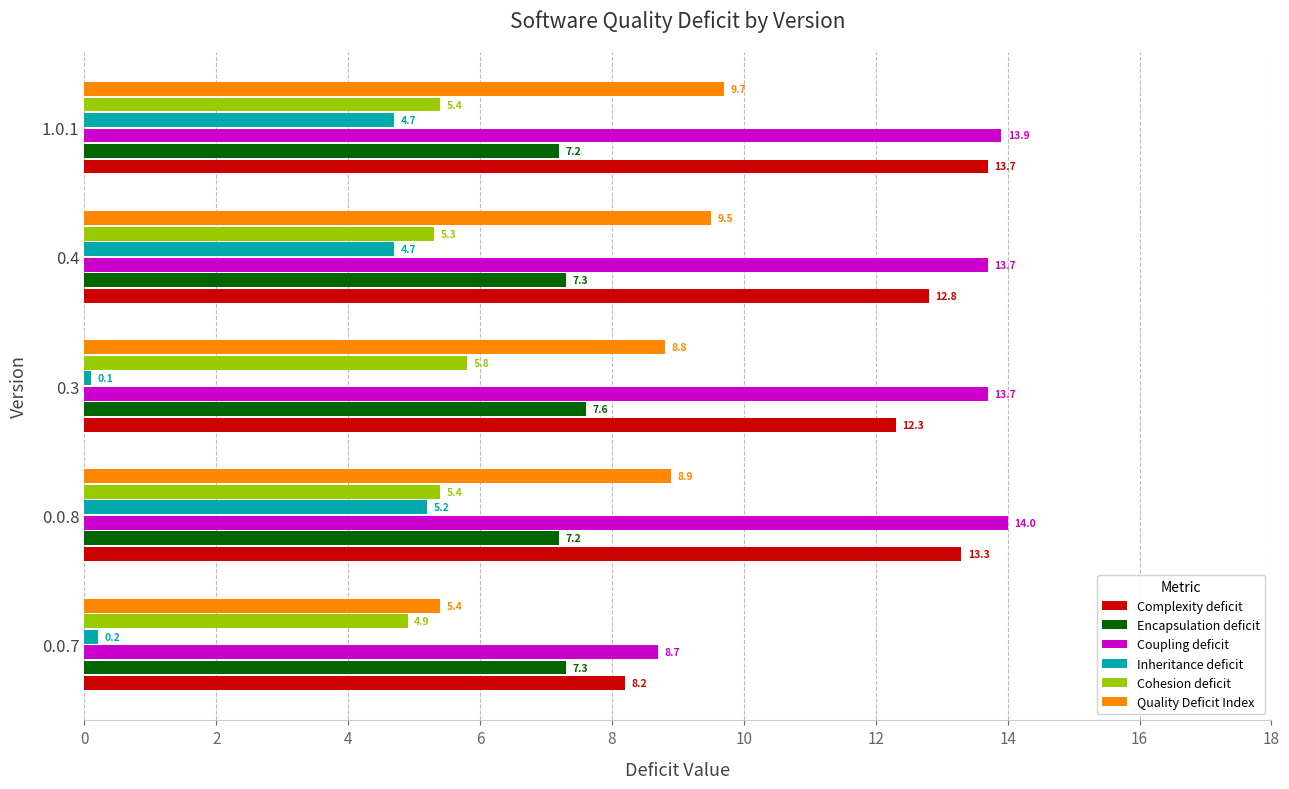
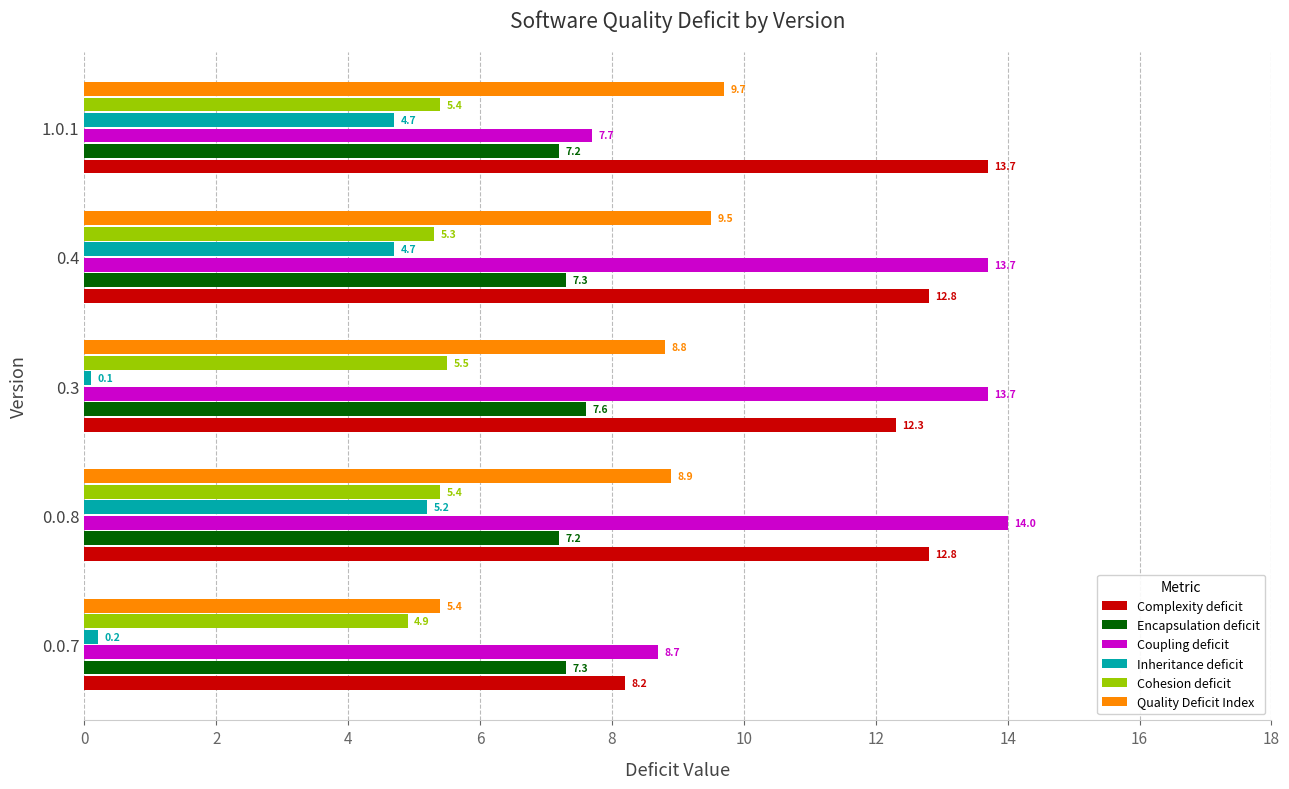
Coupling deficit, 1.0.1: 13.9 -> 7.7
Cohesion deficit, 0.3: 5.8 -> 5.5
Complexity deficit, 0.0.8: 13.3 -> 12.8
